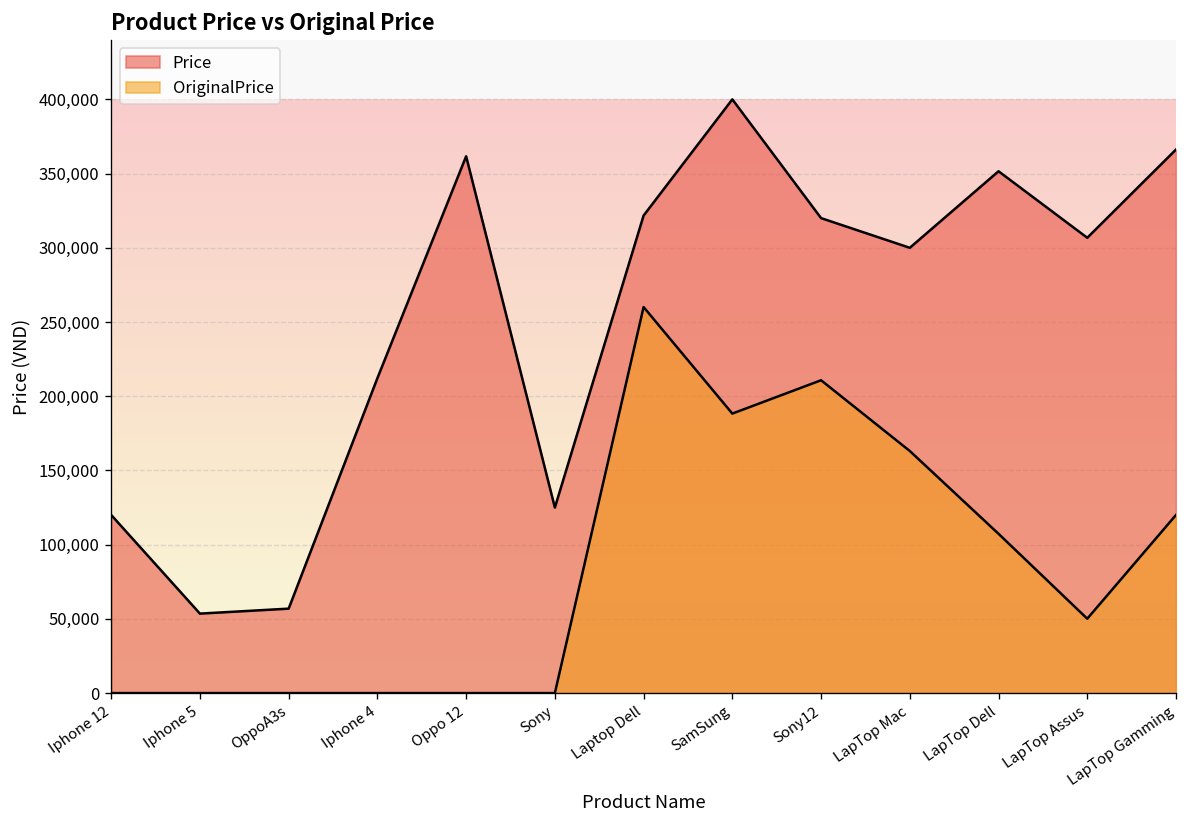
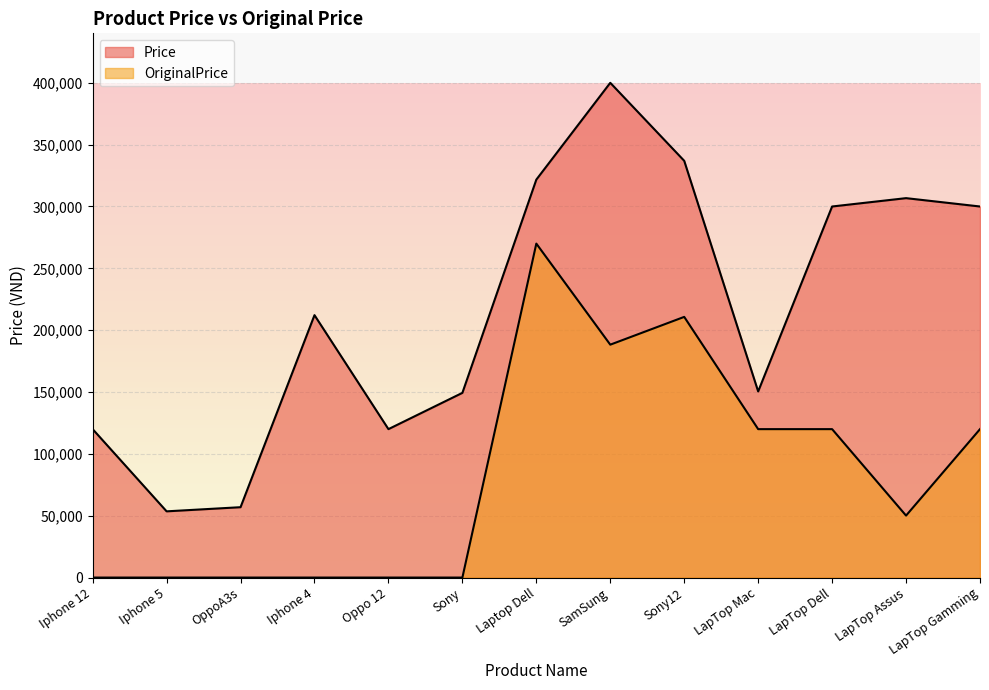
Price, Oppo 12: 362,000 -> 120,000
Price, Sony: 125,000 -> 149,000
OriginalPrice, Laptop Dell: 260,000 -> 270,000
Price, Sony12: 320,000 -> 337,000
Price, LapTop Mac: 300,000 -> 150,000
OriginalPrice, LapTop Mac: 163,000 -> 120,000
Price, LapTop Dell: 352,000 -> 300,000
OriginalPrice, LapTop Dell: 107,000 -> 120,000
Price, LapTop Gamming: 366,000 -> 300,000
